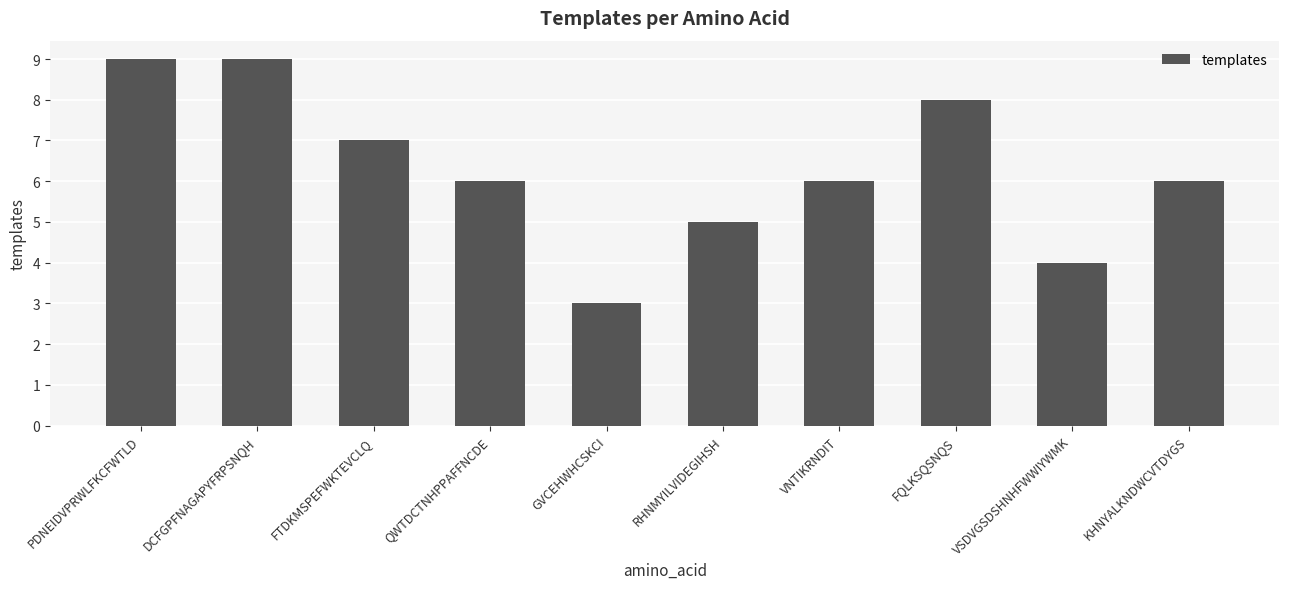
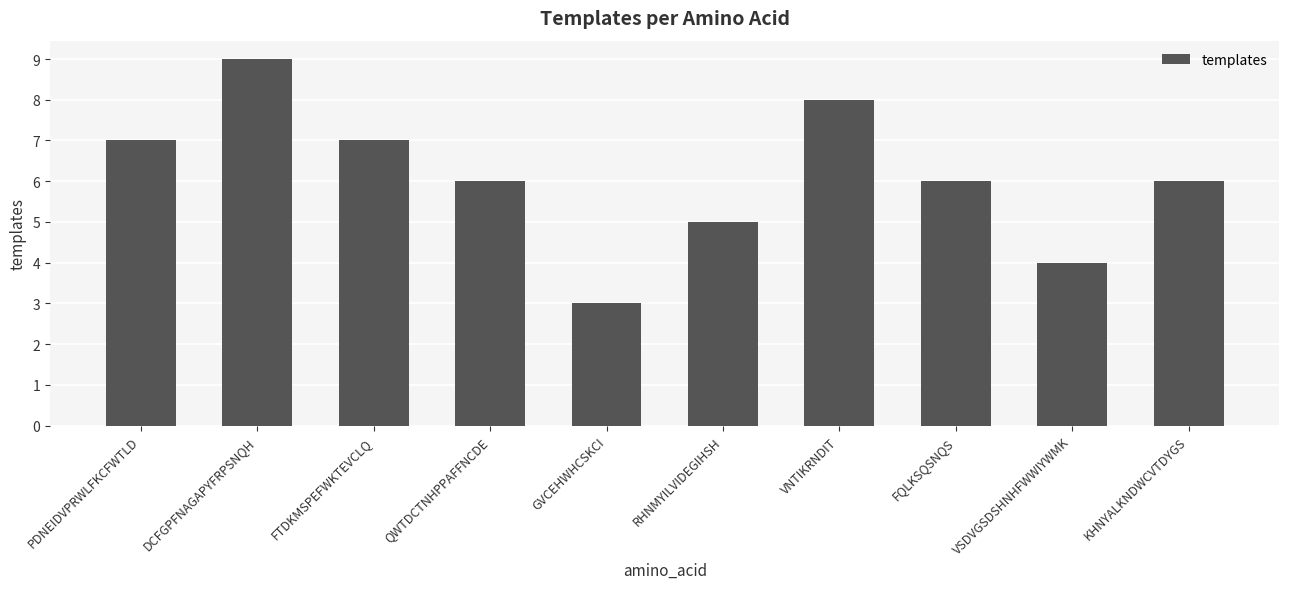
PDNEIDVPRWLFKCFWTLD: 9 -> 7
VNTIKRNDIT: 6 -> 8
FQLKSQSNQS: 8 -> 6
